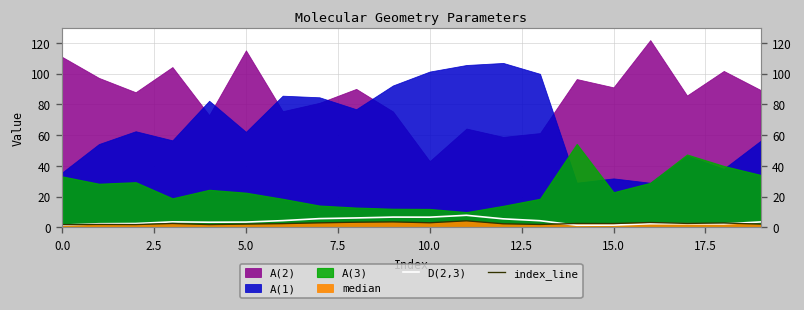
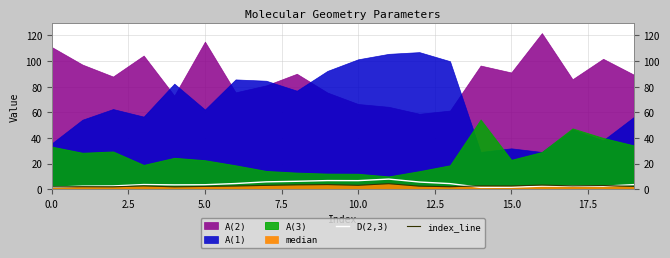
A(2), 10.0: 43 -> 67
